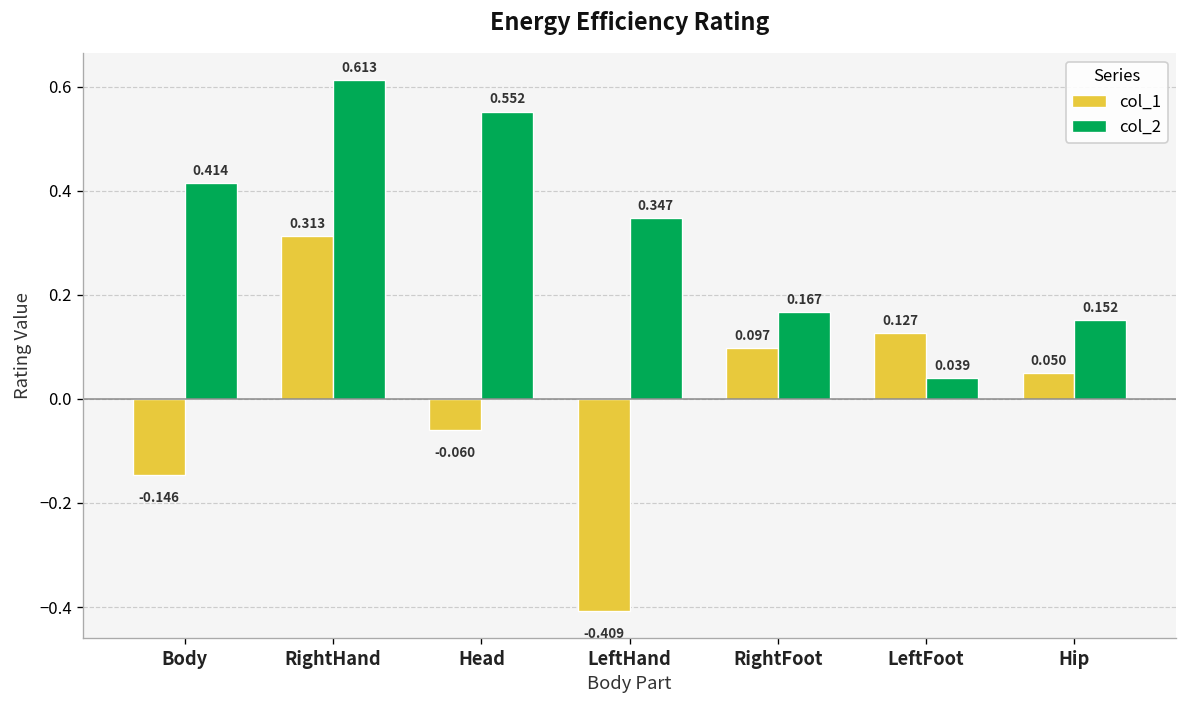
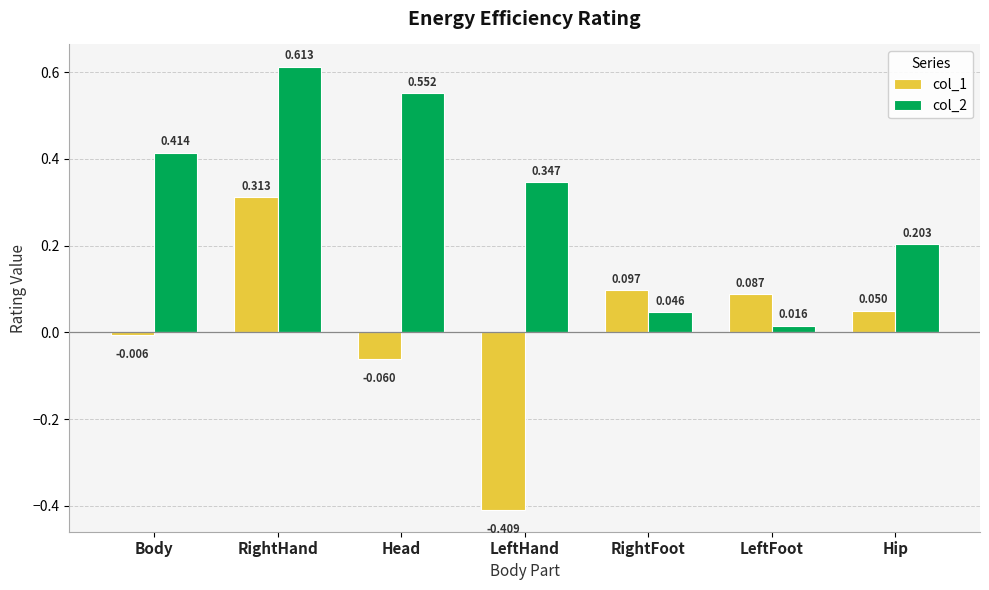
col_1, Body: -0.146 -> -0.006
col_2, RightFoot: 0.167 -> 0.046
col_1, LeftFoot: 0.127 -> 0.087
col_2, LeftFoot: 0.039 -> 0.016
col_2, Hip: 0.152 -> 0.203
